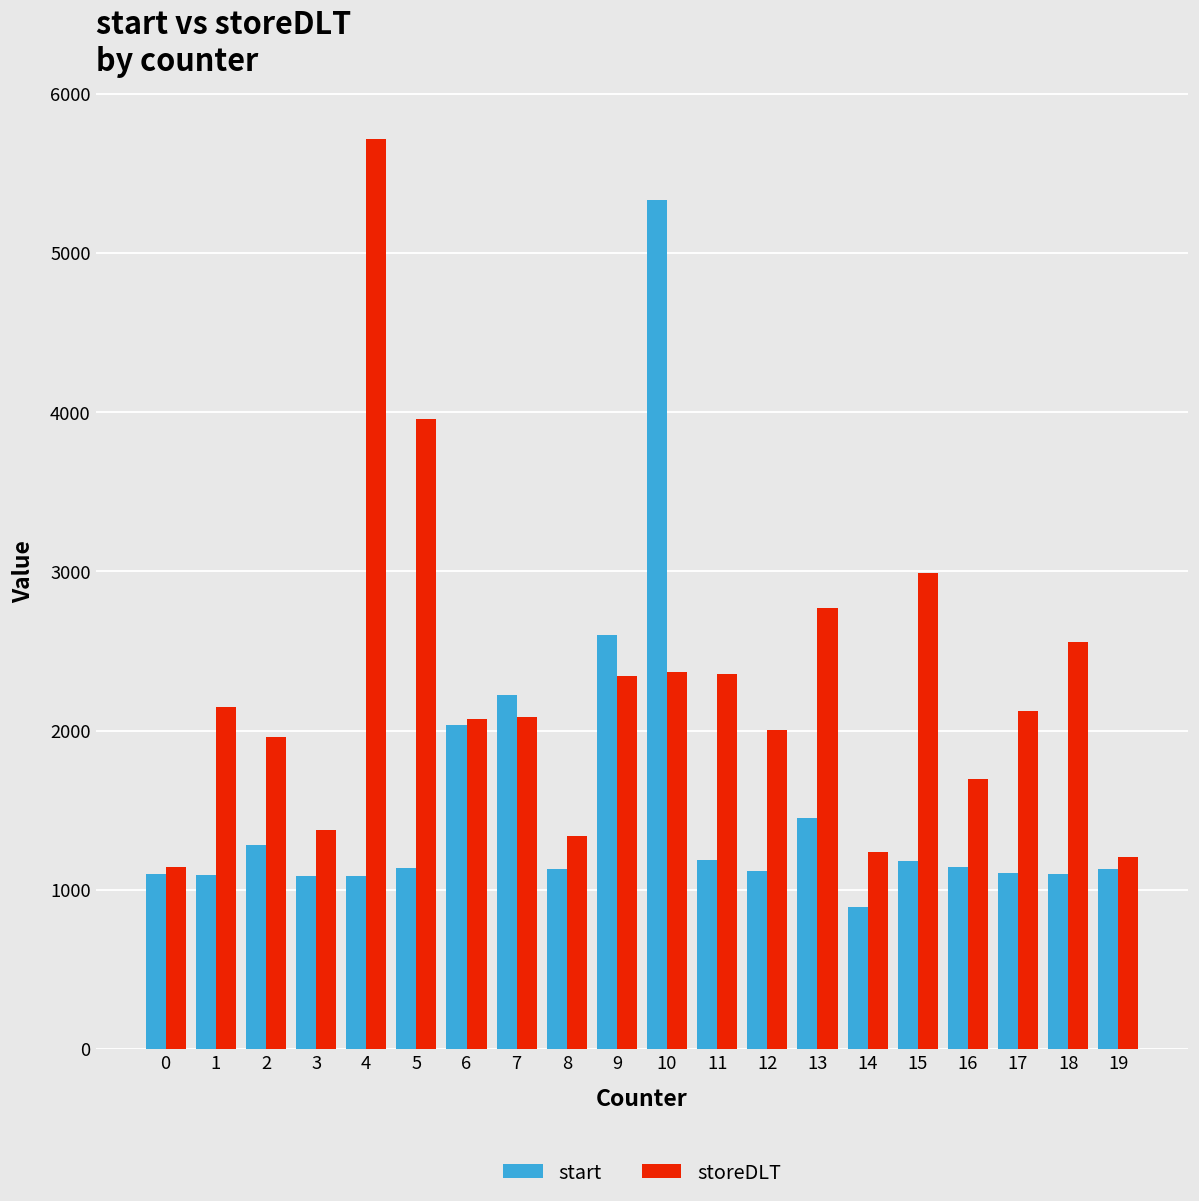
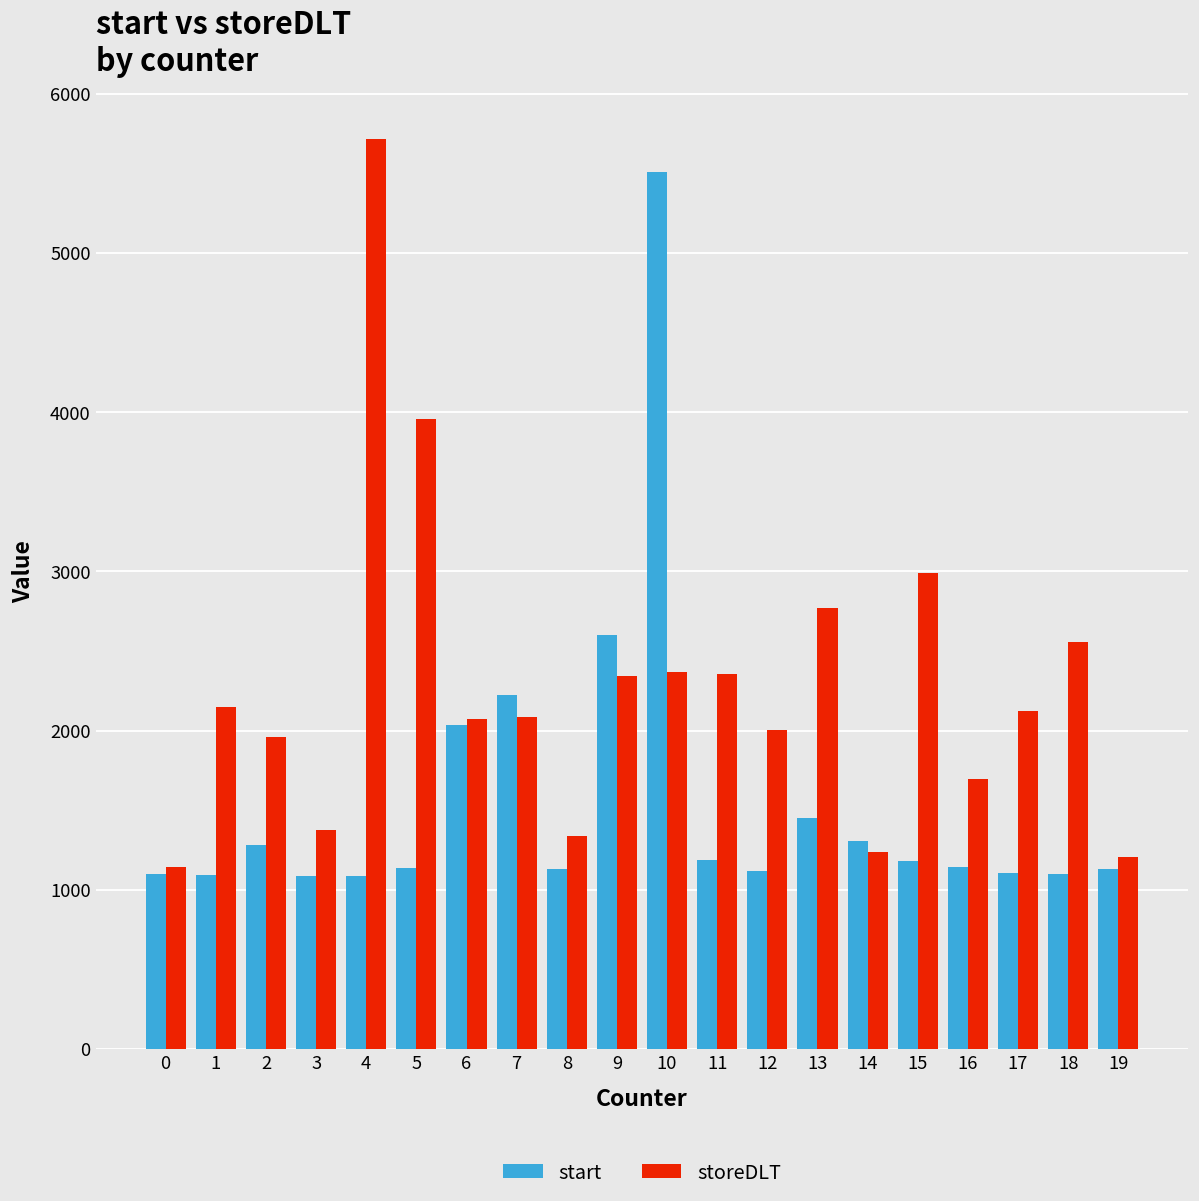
start, 10: 5340 -> 5510
start, 14: 890 -> 1310
